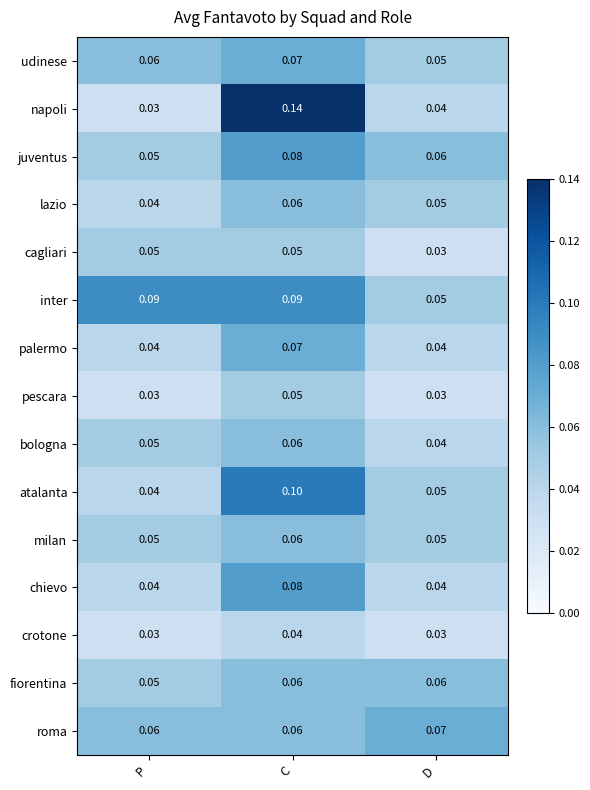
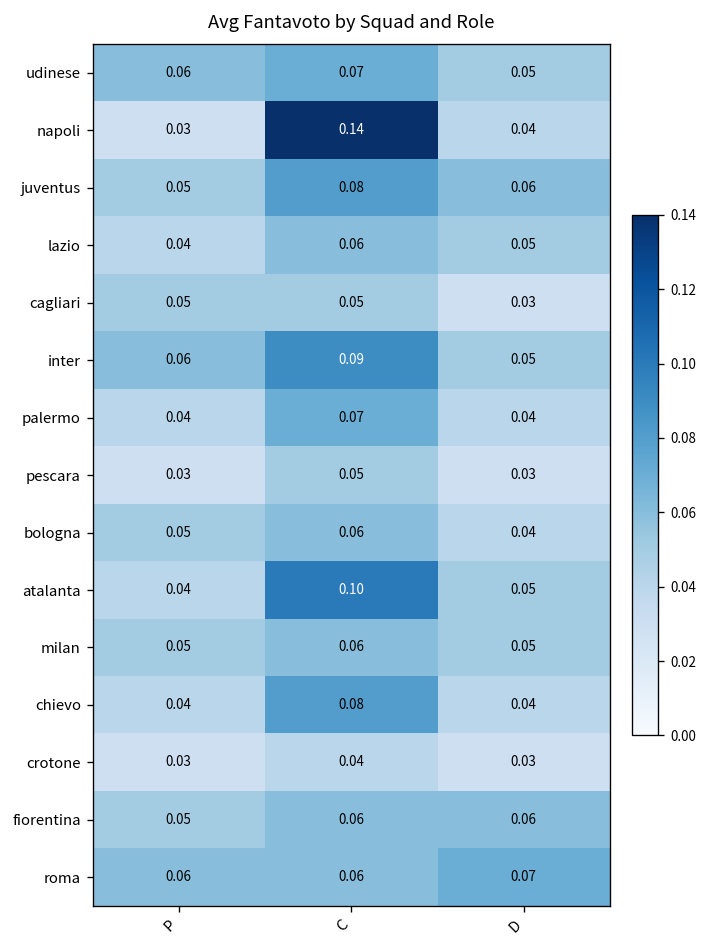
inter, P: 0.09 -> 0.06
